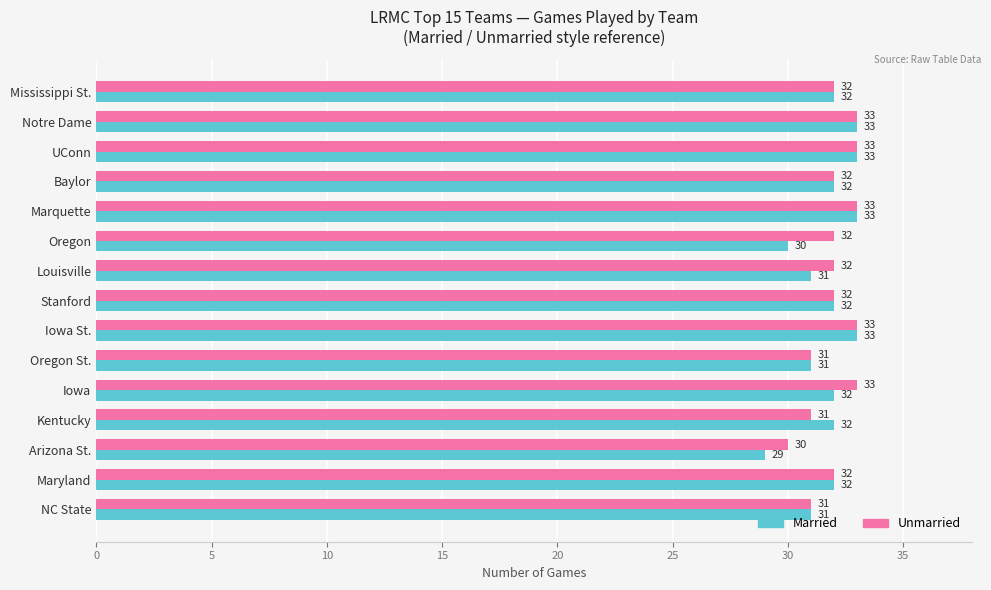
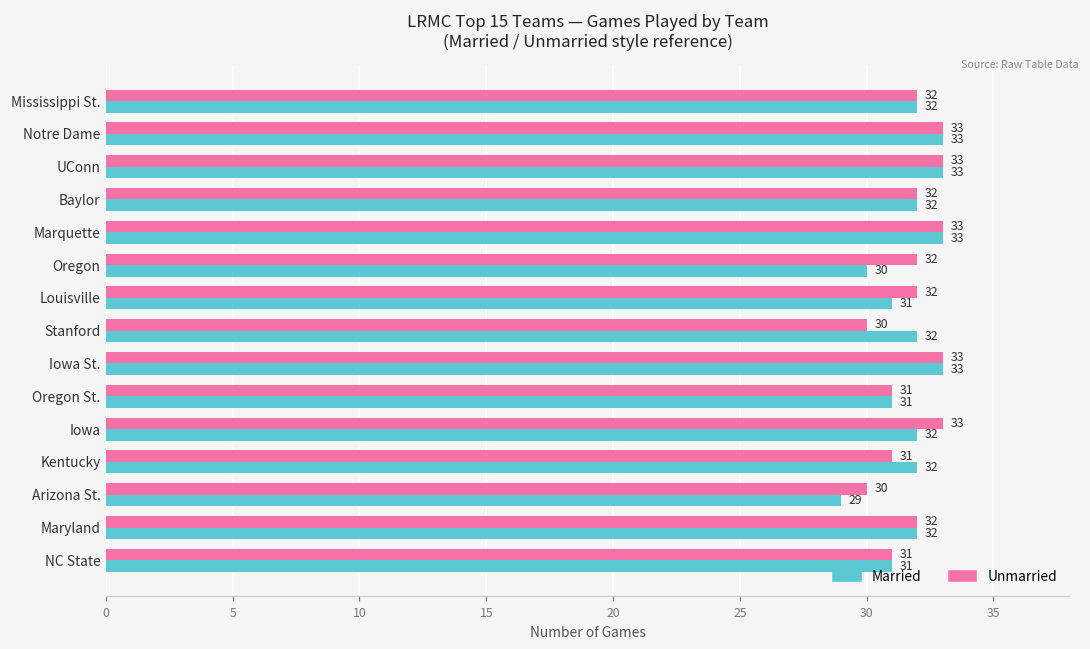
Unmarried, Stanford: 32 -> 30
